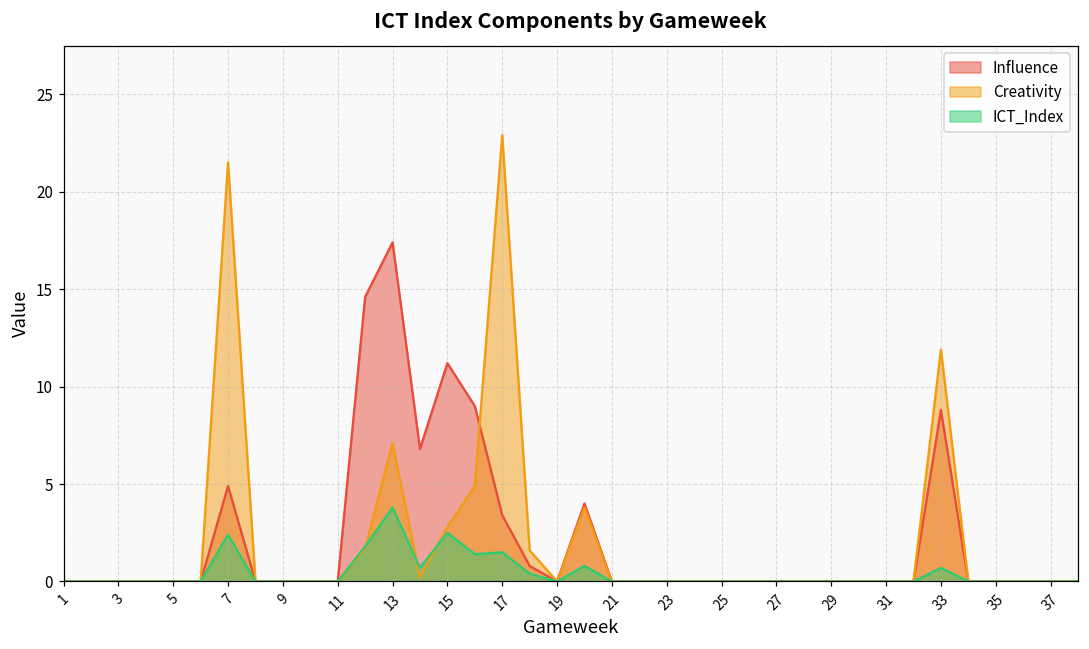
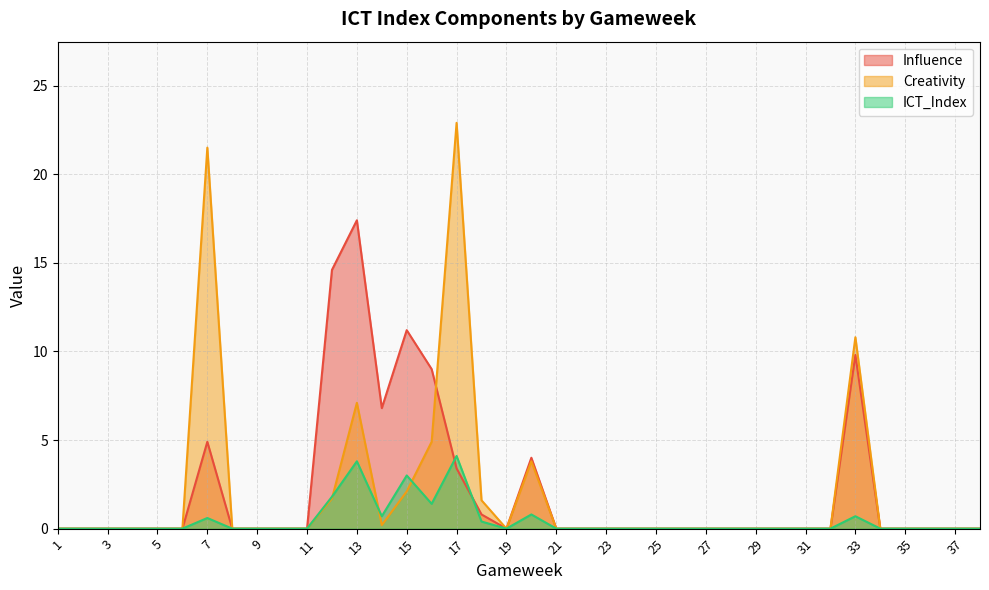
ICT_Index, 7: 2.4 -> 0.6
Creativity, 15: 2.8 -> 2.1
ICT_Index, 15: 2.5 -> 3.0
ICT_Index, 17: 1.5 -> 4.1
Influence, 33: 8.8 -> 9.8
Creativity, 33: 11.9 -> 10.8
